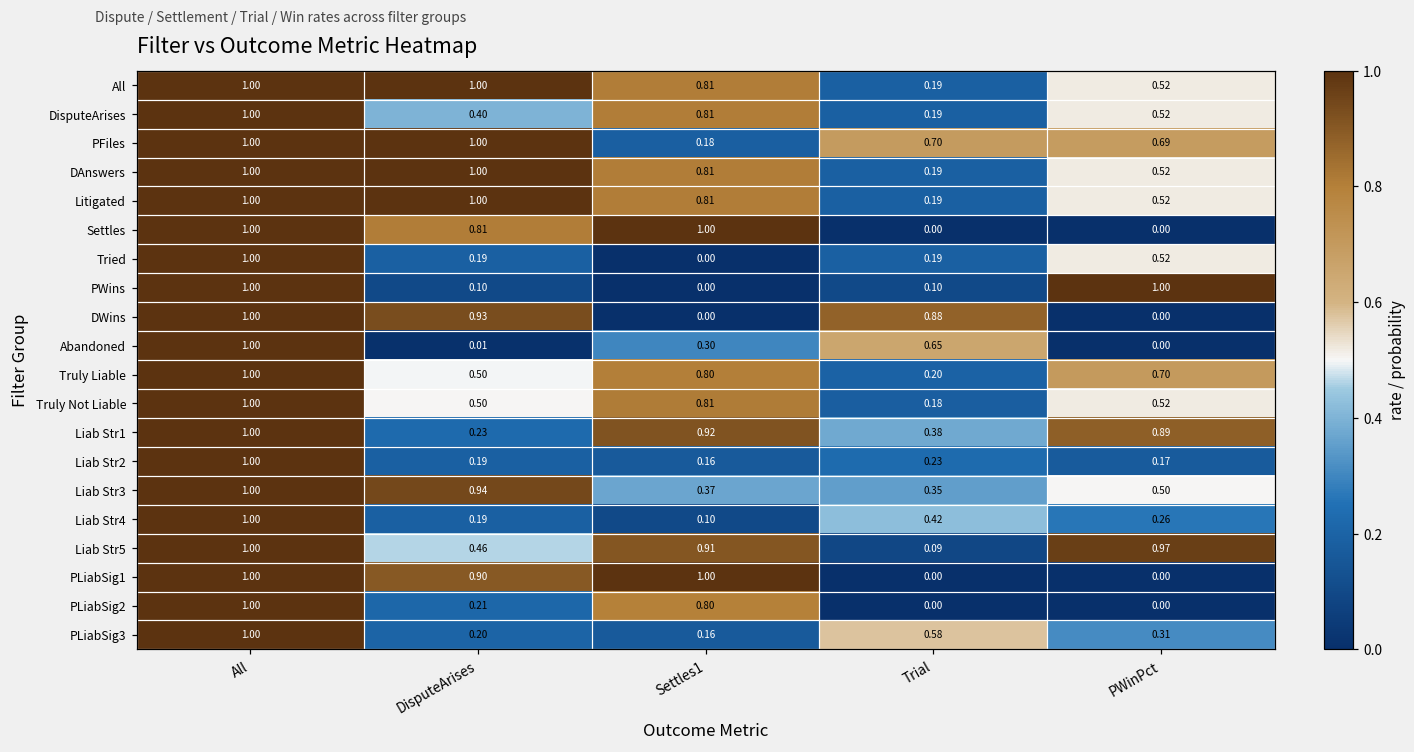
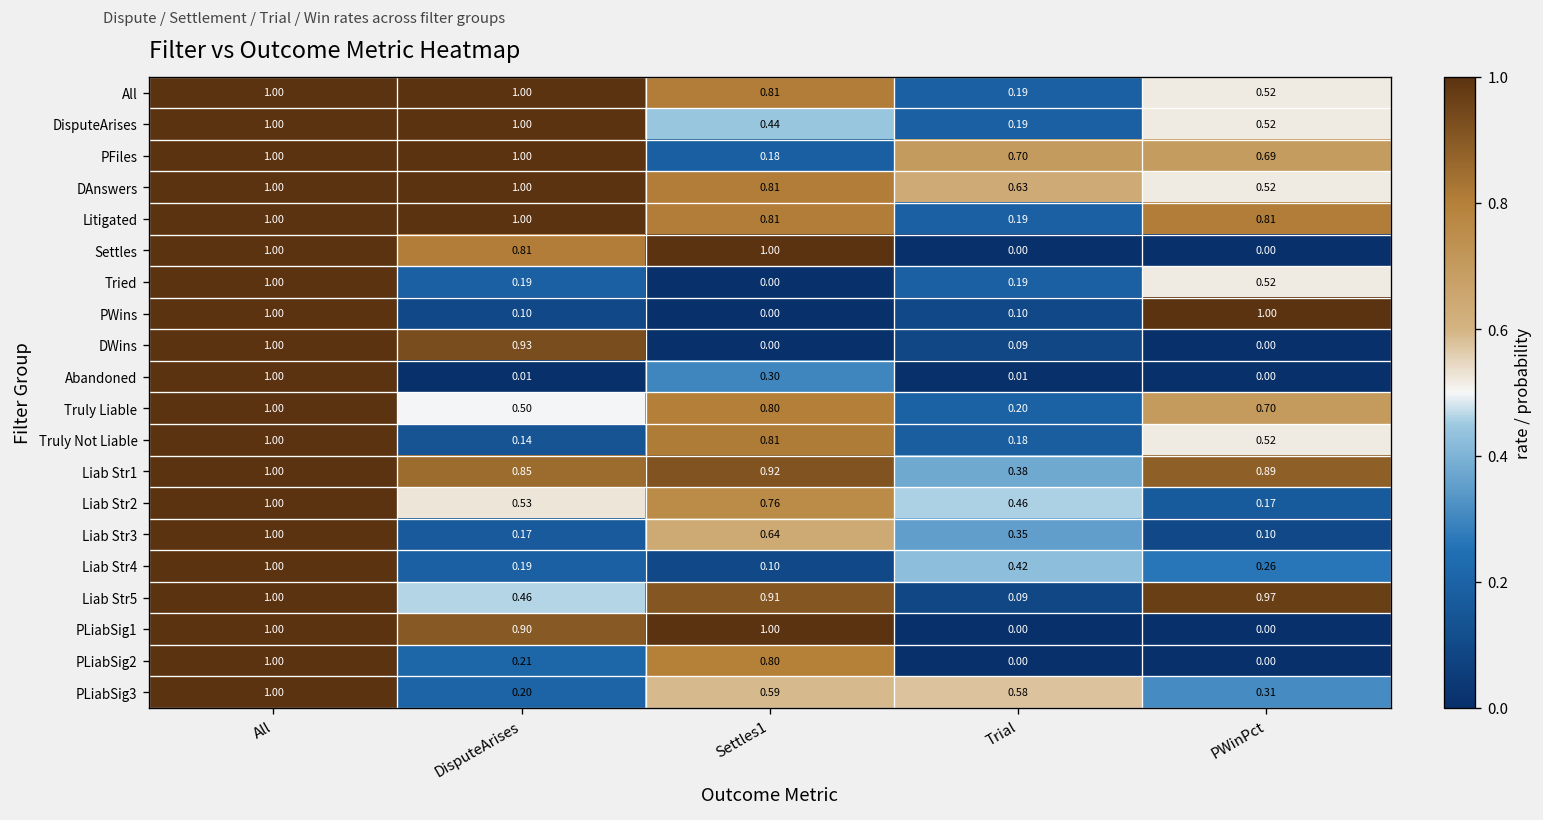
DisputeArises, DisputeArises: 0.40 -> 1.00
DisputeArises, Settles1: 0.81 -> 0.44
DAnswers, Trial: 0.19 -> 0.63
Litigated, PWinPct: 0.52 -> 0.81
DWins, Trial: 0.88 -> 0.09
Abandoned, Trial: 0.65 -> 0.01
Truly Not Liable, DisputeArises: 0.50 -> 0.14
Liab Str1, DisputeArises: 0.23 -> 0.85
Liab Str2, DisputeArises: 0.19 -> 0.53
Liab Str2, Settles1: 0.16 -> 0.76
Liab Str2, Trial: 0.23 -> 0.46
Liab Str3, DisputeArises: 0.94 -> 0.17
Liab Str3, Settles1: 0.37 -> 0.64
Liab Str3, PWinPct: 0.50 -> 0.10
PLiabSig3, Settles1: 0.16 -> 0.59
